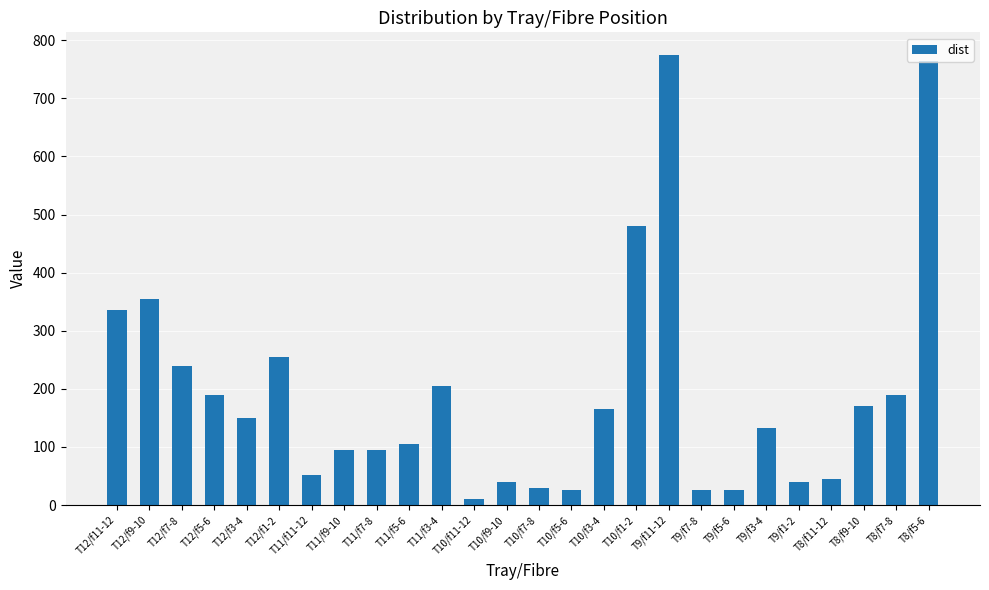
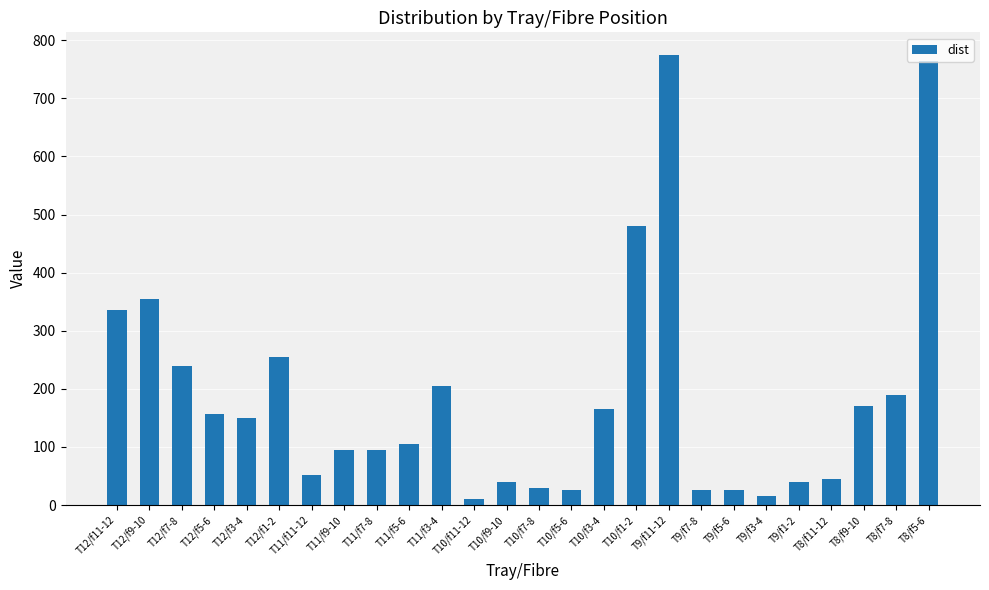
T12/f5-6: 190 -> 160
T9/f3-4: 130 -> 20
